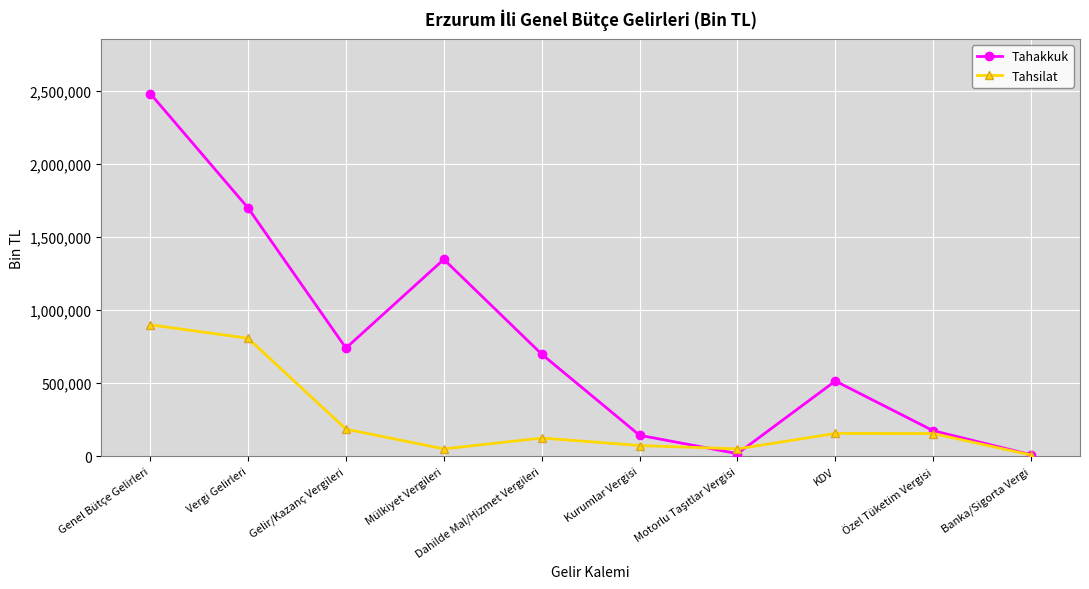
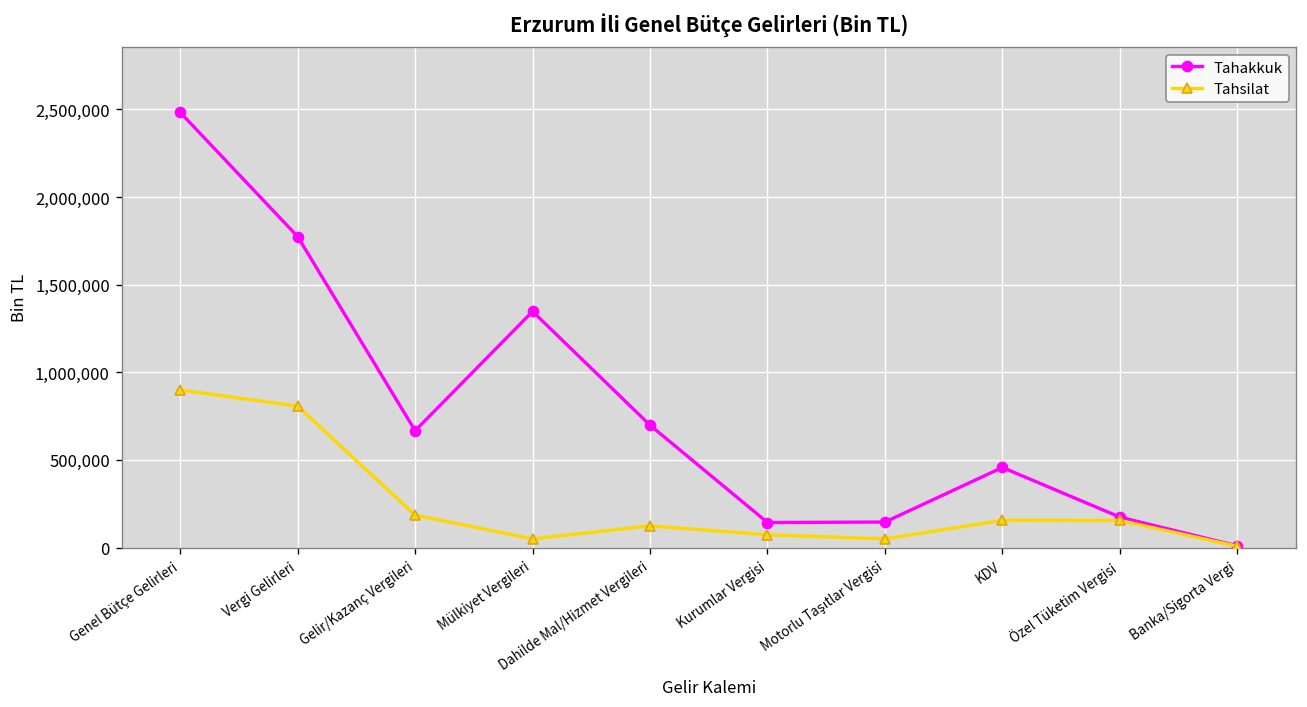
Tahakkuk, Vergi Gelirleri: 1,700,000 -> 1,770,000
Tahakkuk, Gelir/Kazanç Vergileri: 740,000 -> 670,000
Tahakkuk, Motorlu Taşıtlar Vergisi: 20,000 -> 150,000
Tahakkuk, KDV: 510,000 -> 460,000
